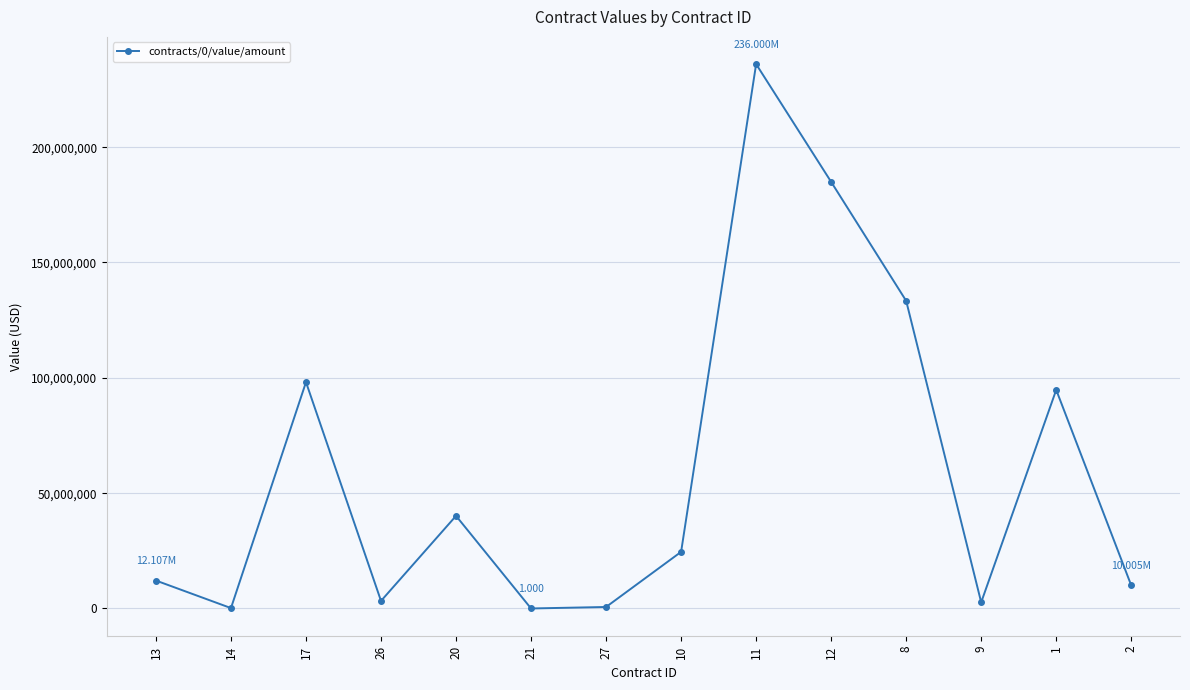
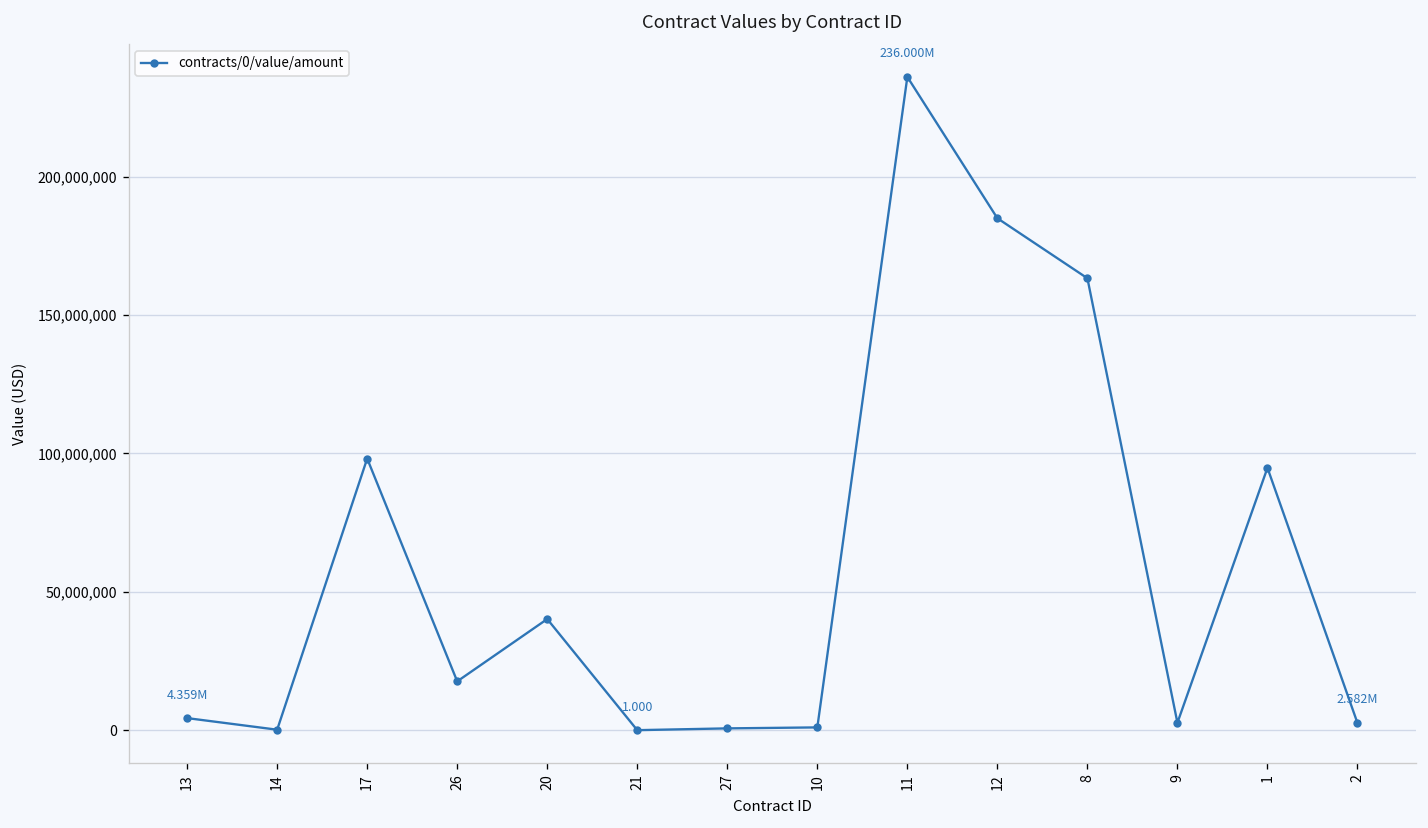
13: 12.107M -> 4.359M
26: 3,000,000 -> 18,000,000
10: 25,000,000 -> 1,000,000
8: 133,000,000 -> 163,000,000
2: 10.005M -> 2.582M
